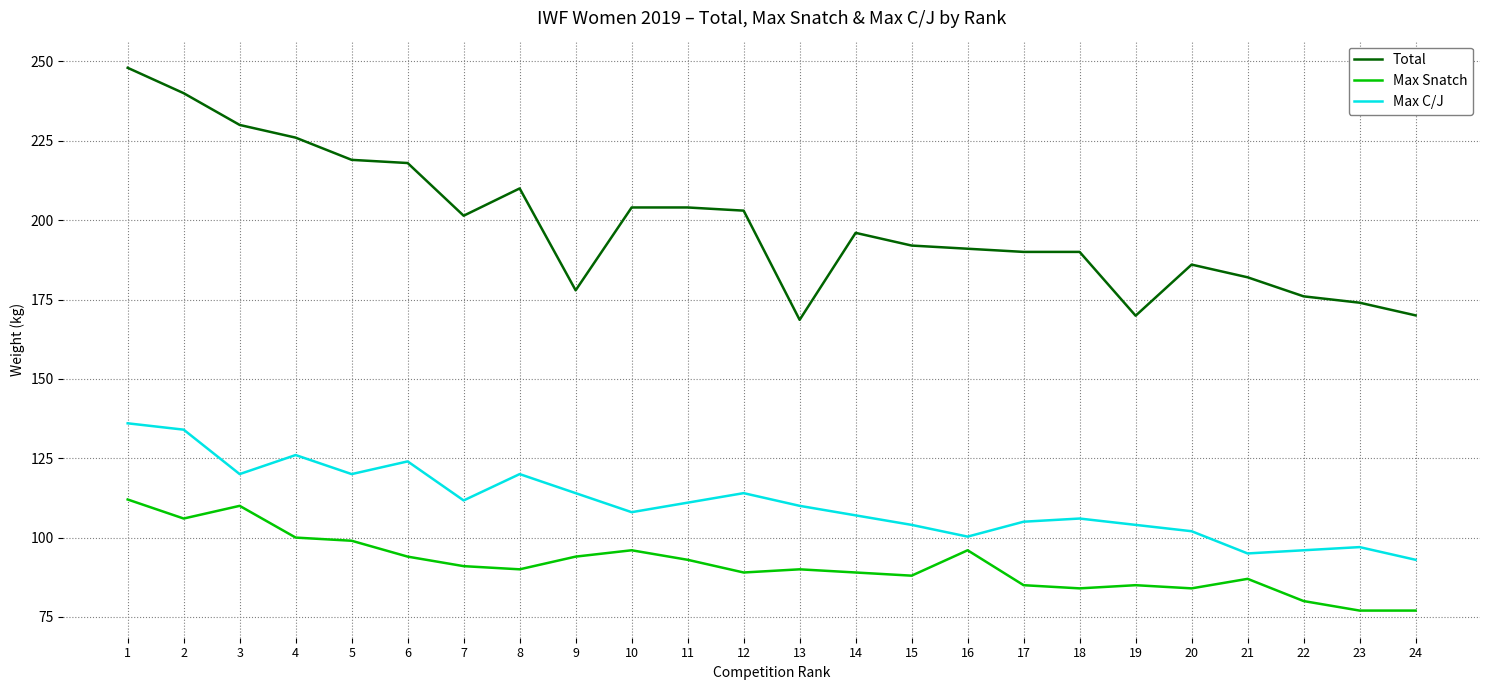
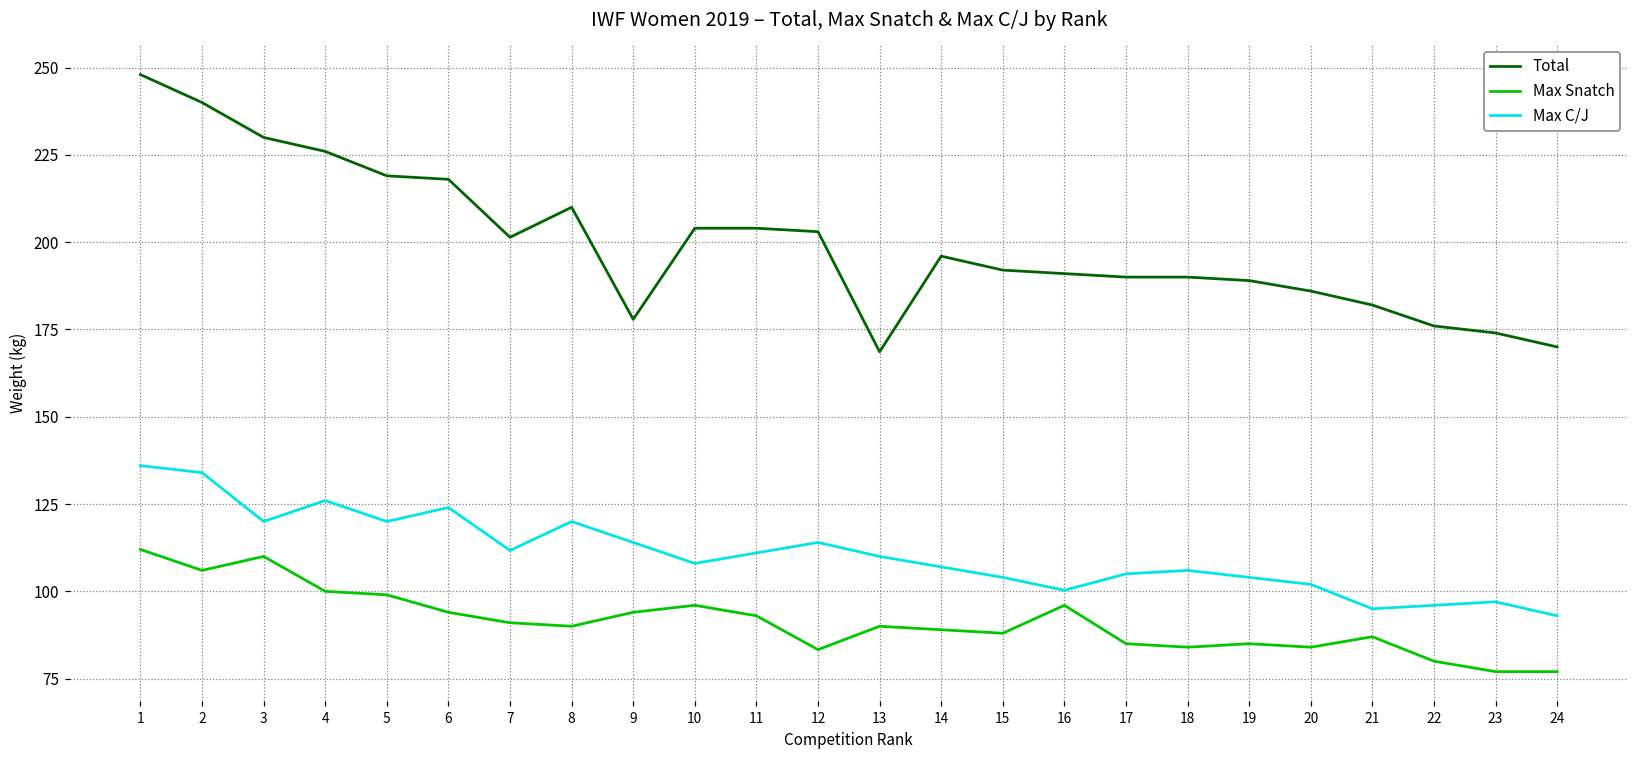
Max Snatch, 12: 89 -> 83
Total, 19: 170 -> 189
